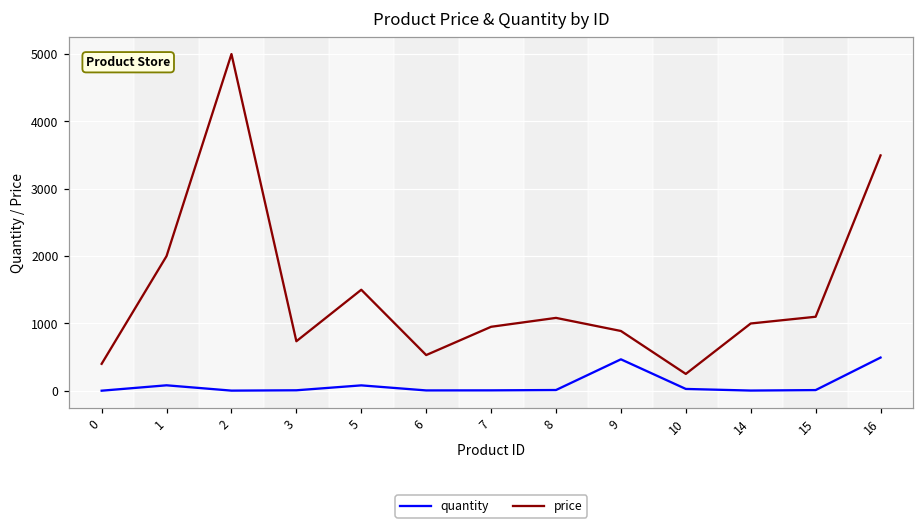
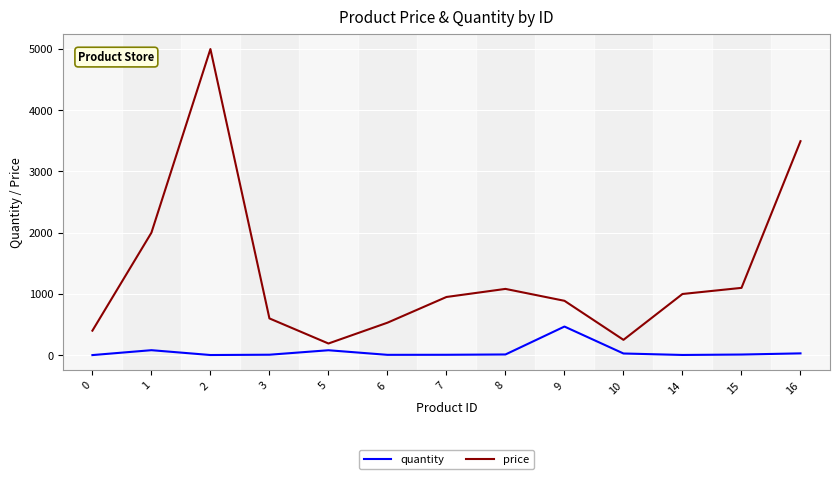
price, 3: 700 -> 600
price, 5: 1500 -> 200
quantity, 16: 500 -> 0
